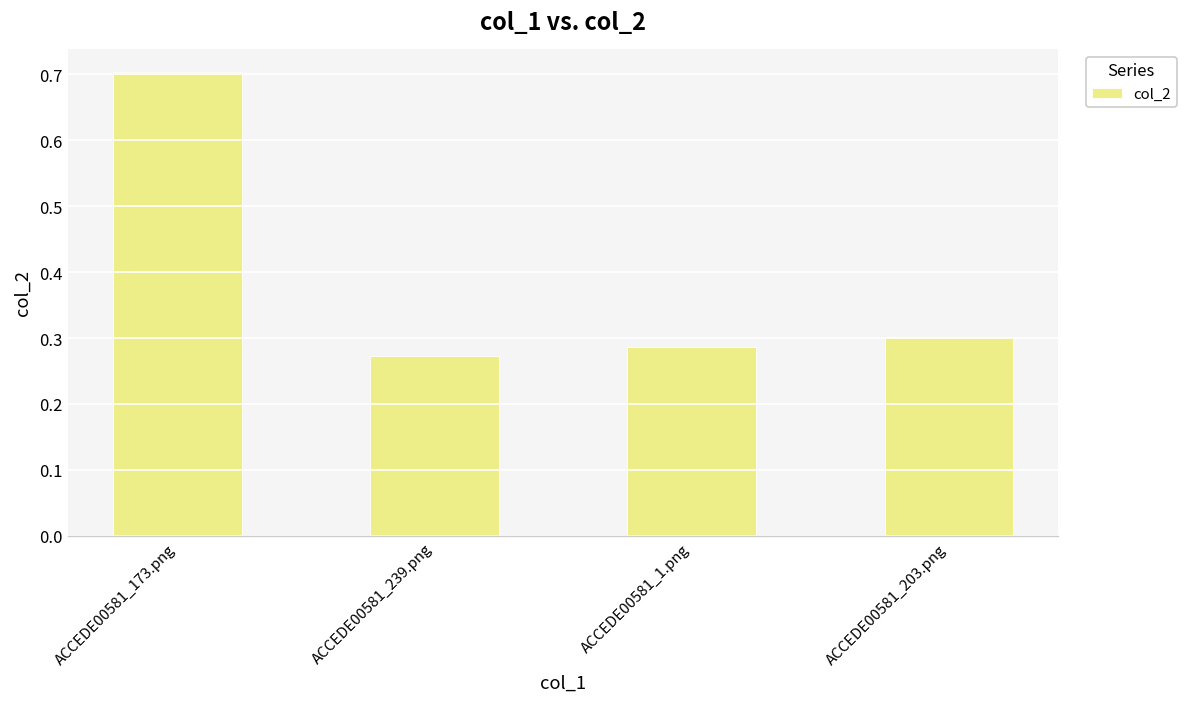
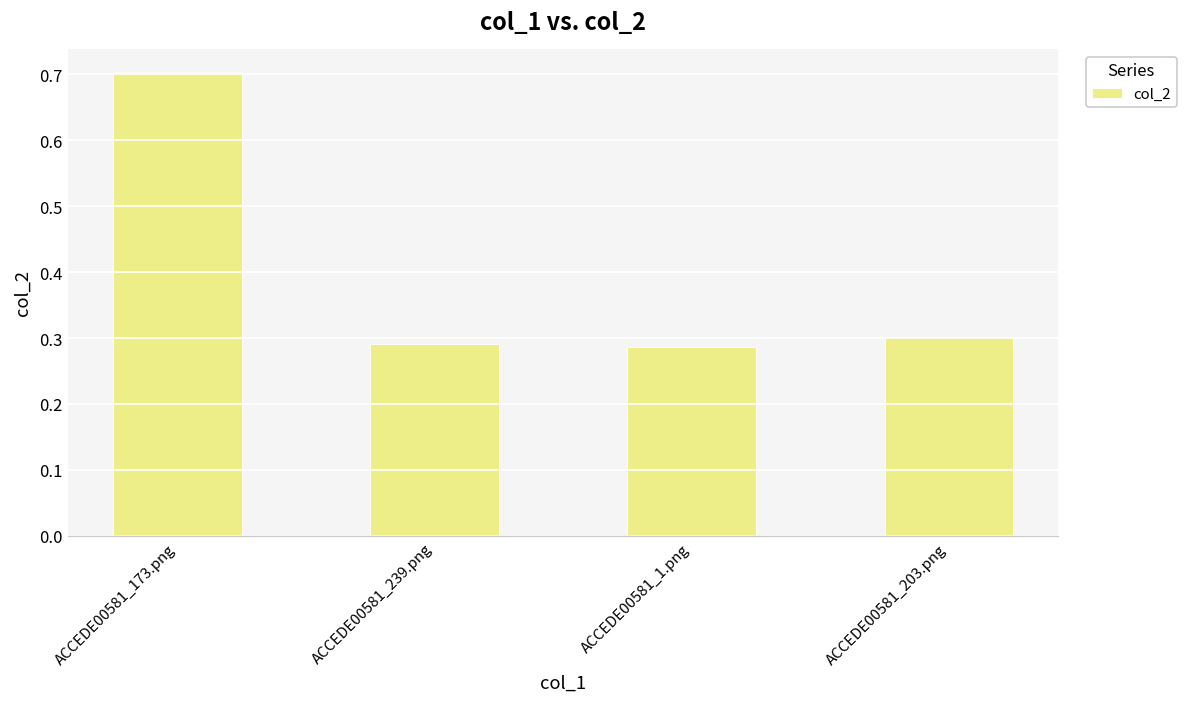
ACCEDE00581_239.png: 0.27 -> 0.29
